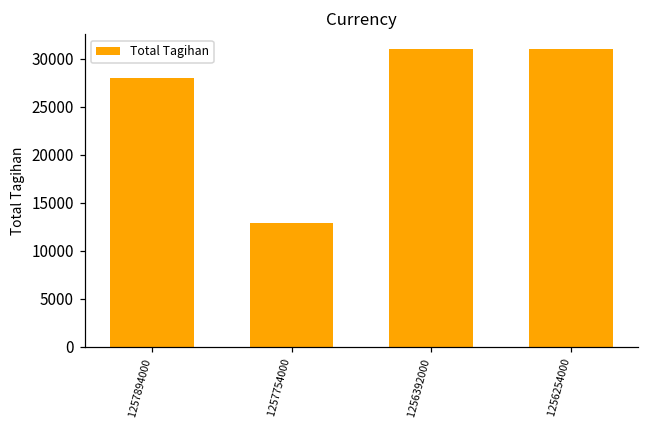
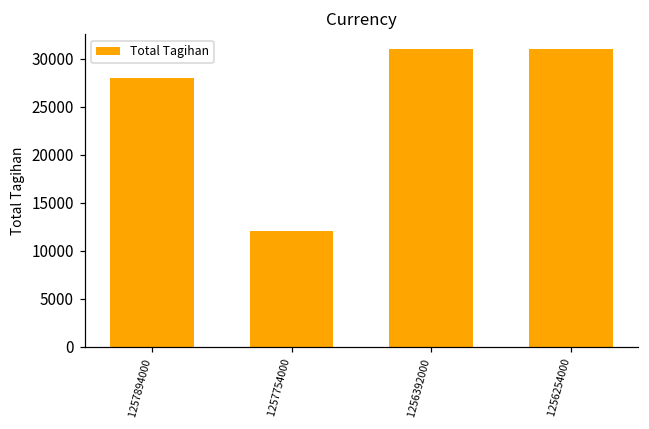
1257754000: 13000 -> 12000
